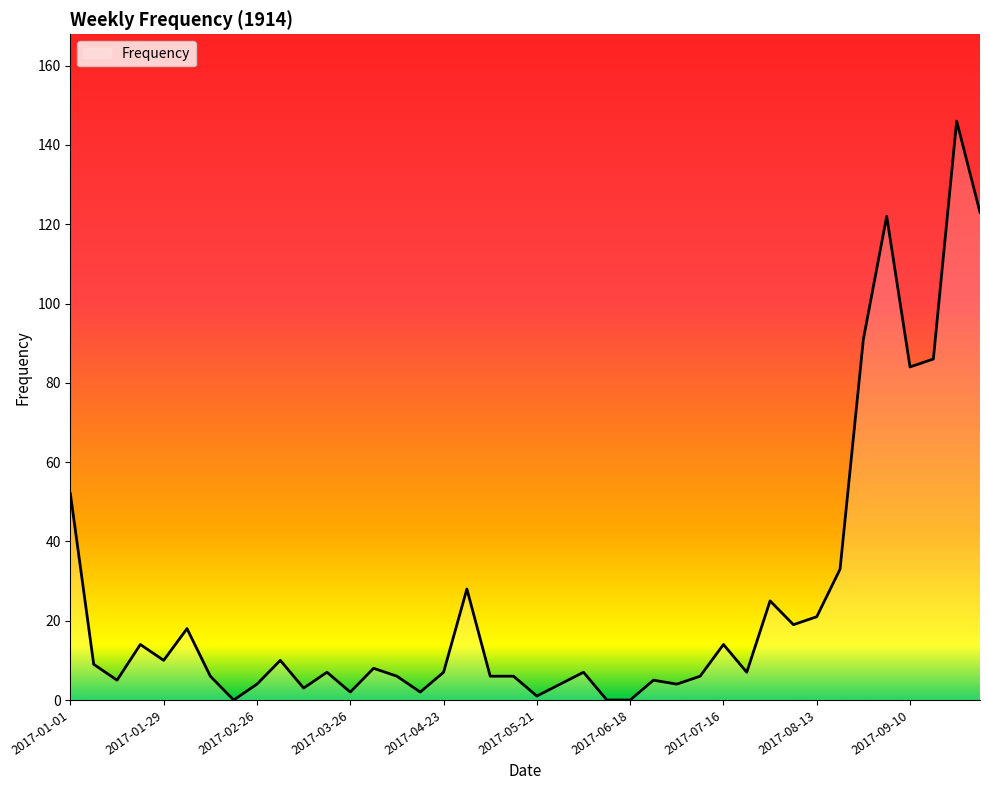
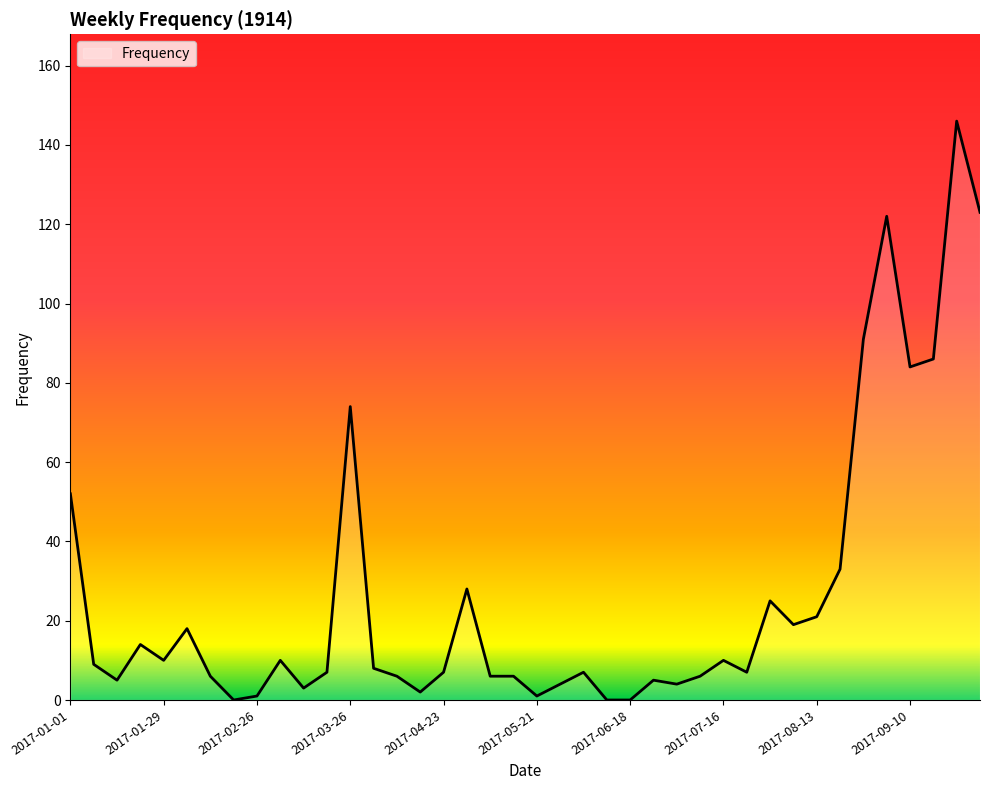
2017-02-26: 4 -> 1
2017-03-26: 2 -> 74
2017-07-16: 14 -> 10
